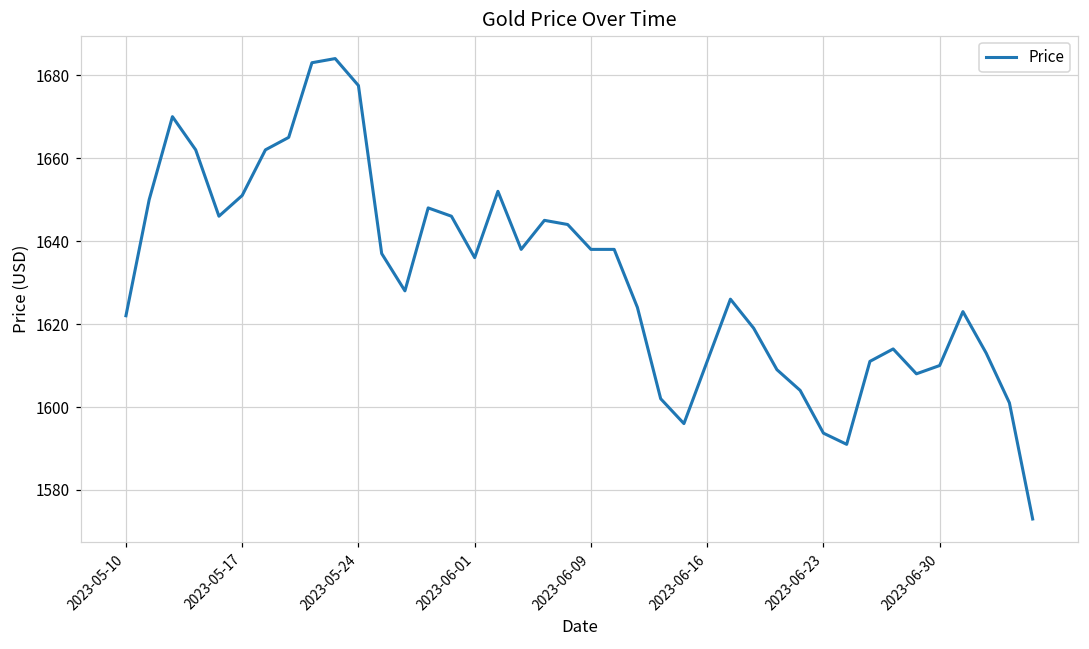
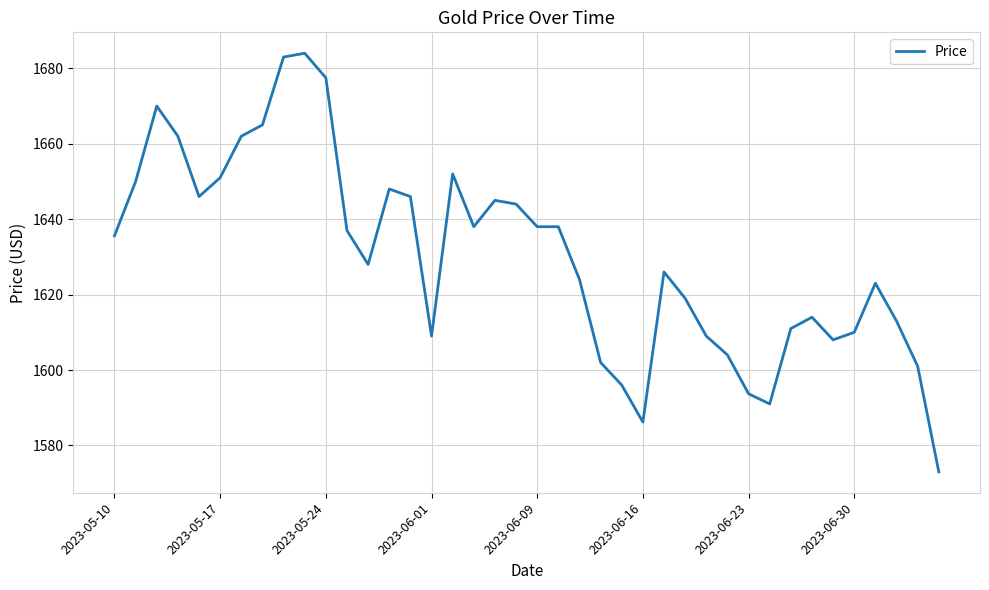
2023-05-10: 1622 -> 1636
2023-06-01: 1636 -> 1609
2023-06-16: 1611 -> 1586
